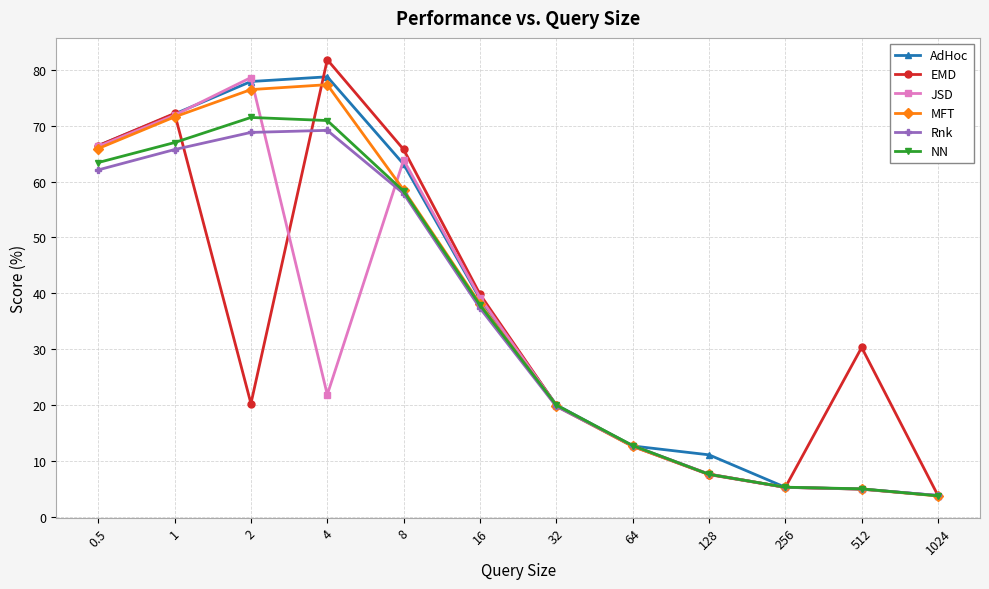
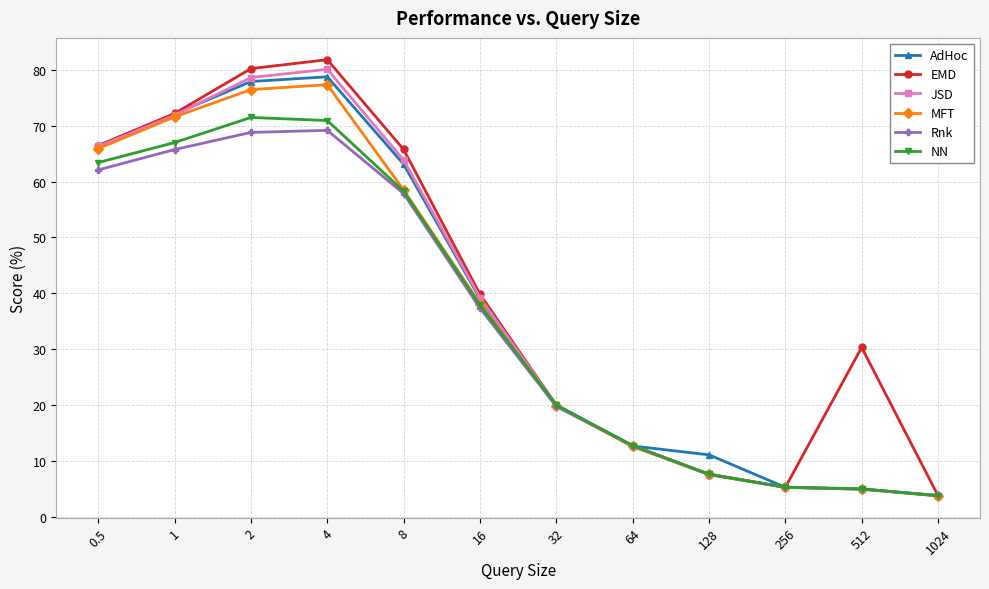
EMD, 2: 20 -> 80
JSD, 4: 22 -> 80
